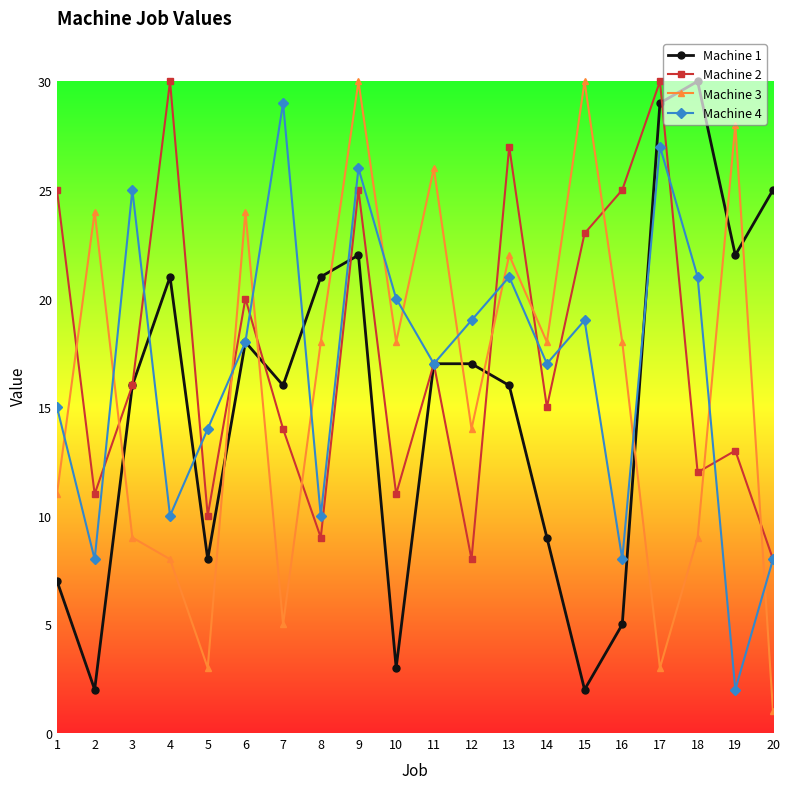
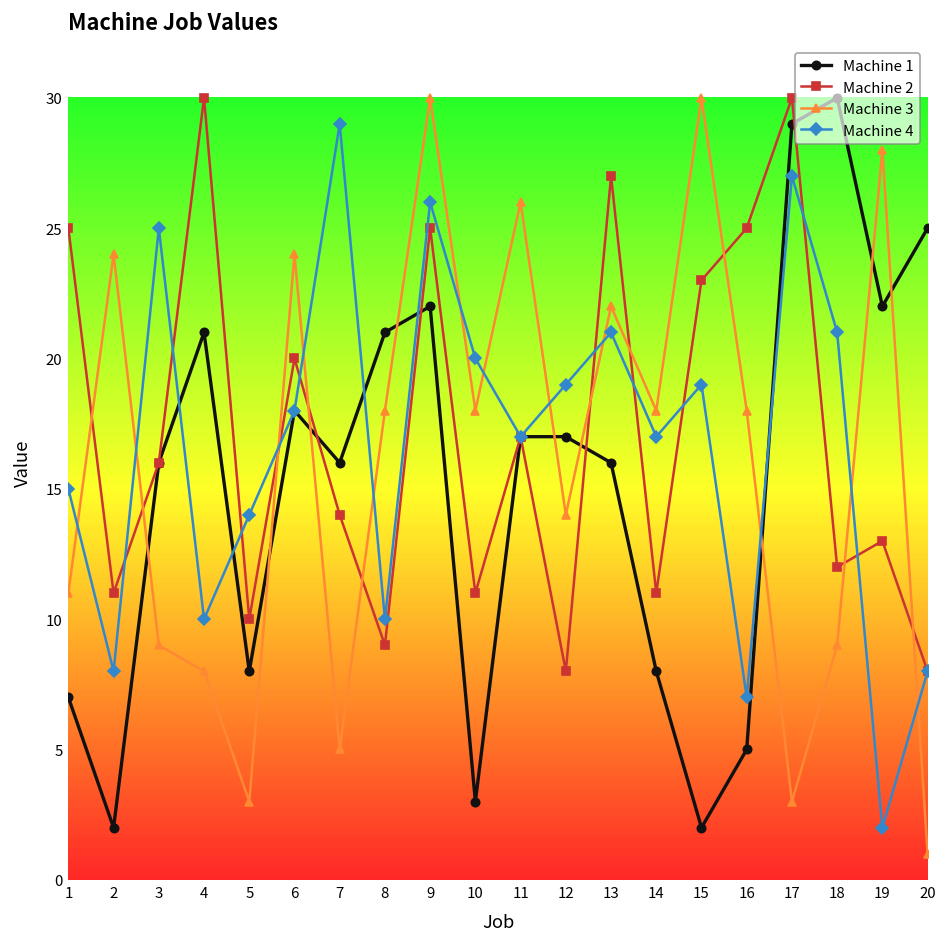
Machine 1, 14: 9 -> 8
Machine 2, 14: 15 -> 11
Machine 4, 16: 8 -> 7
